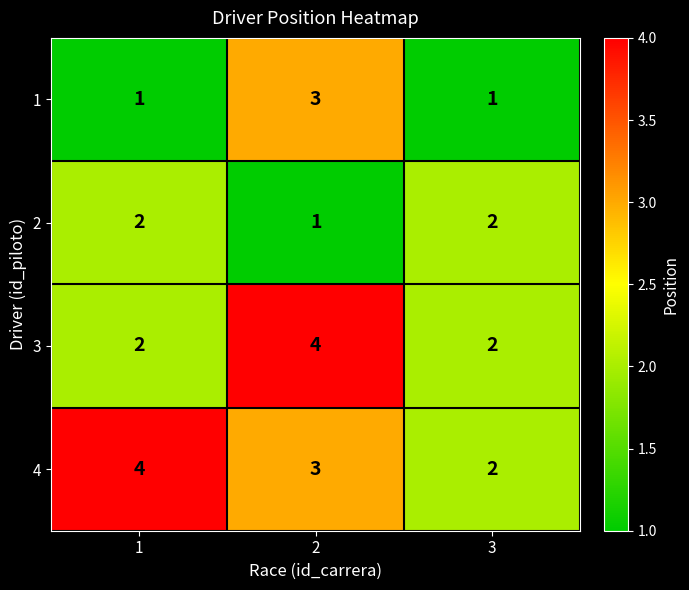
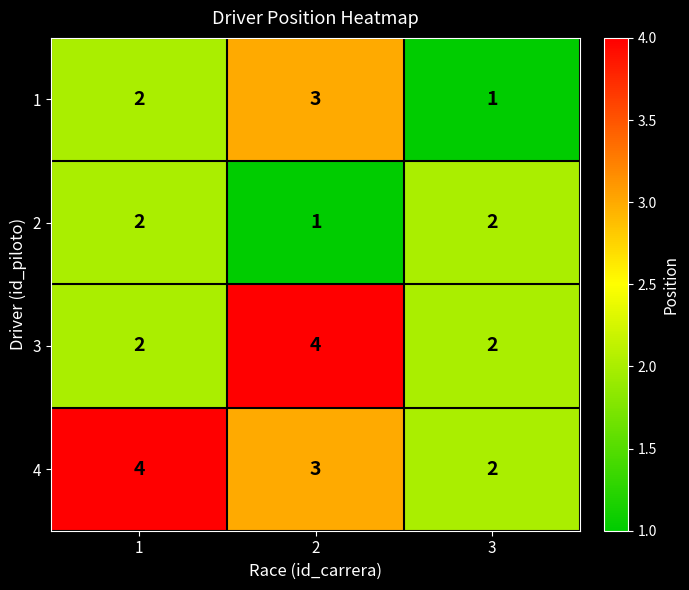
1, 1: 1 -> 2
